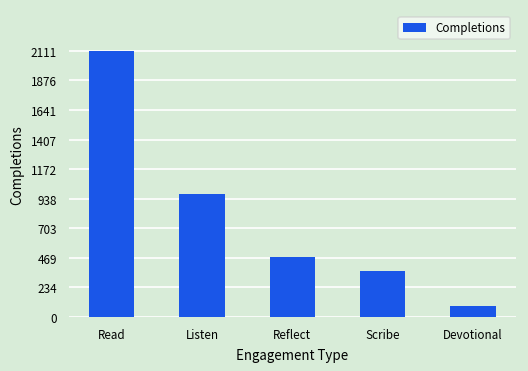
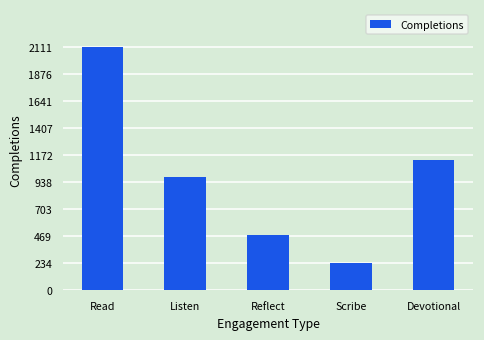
Scribe: 360 -> 240
Devotional: 90 -> 1120
